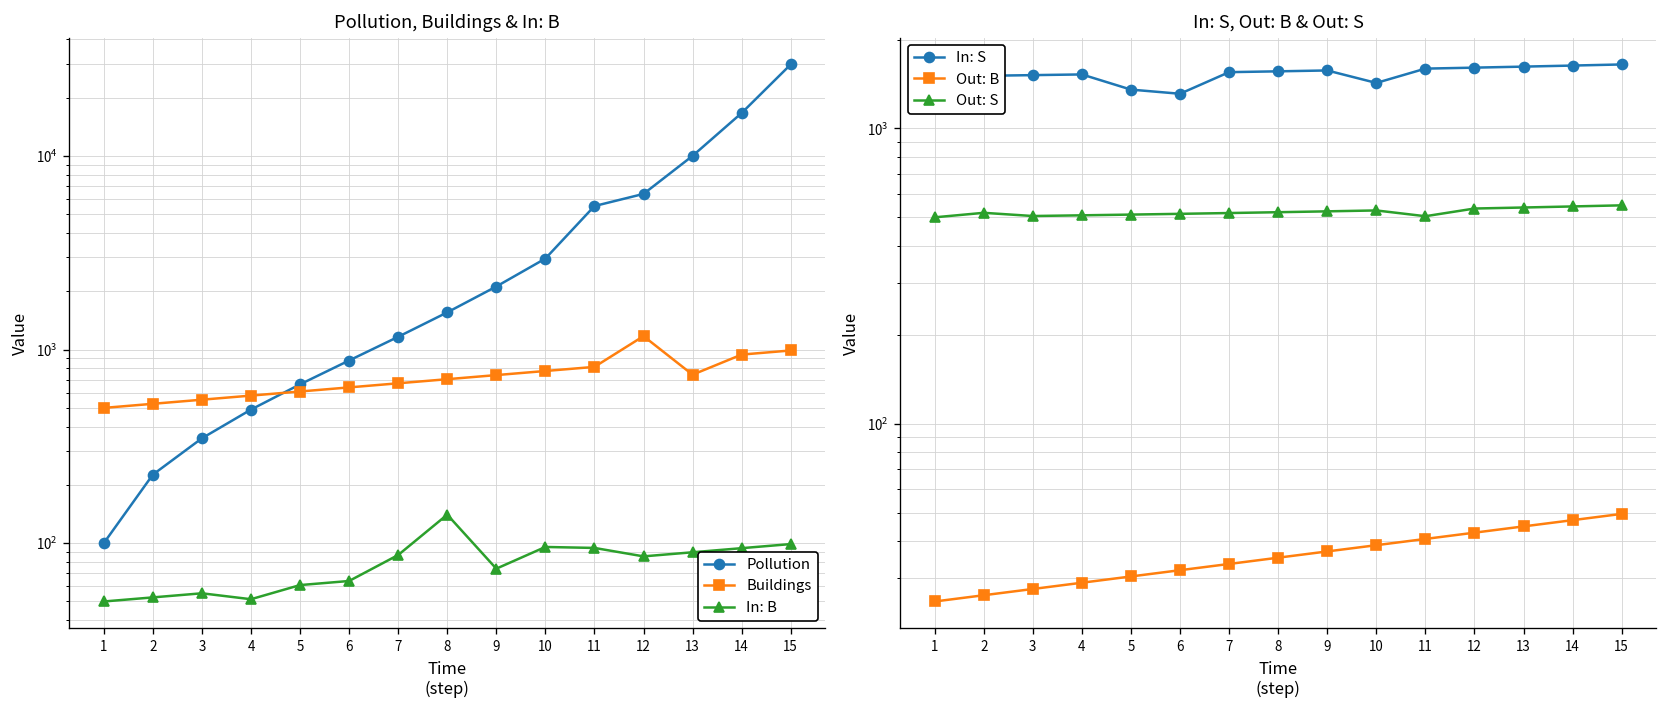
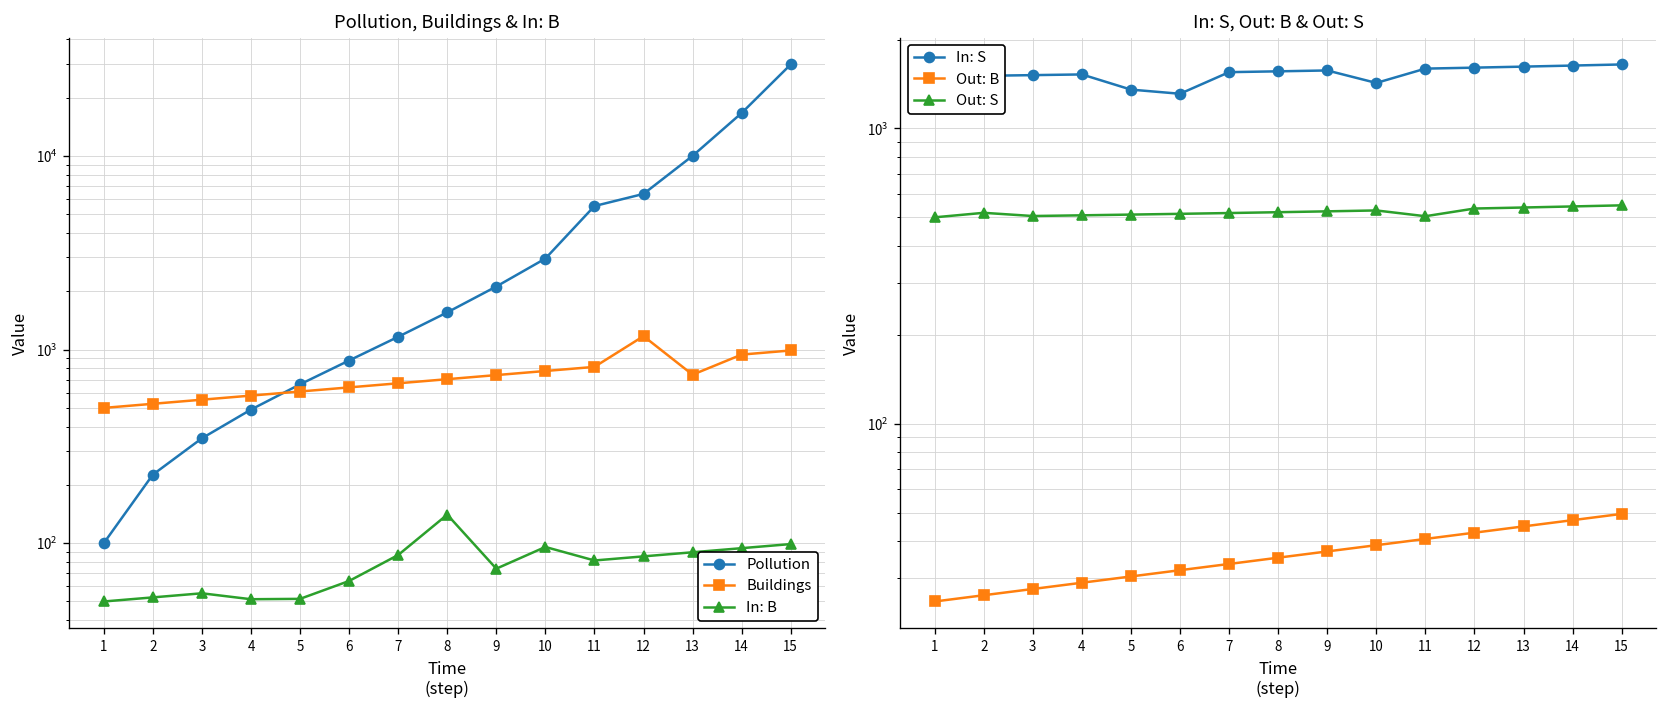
Pollution, Buildings & In: B, In: B, 5: 61 -> 52
Pollution, Buildings & In: B, In: B, 11: 90 -> 80
